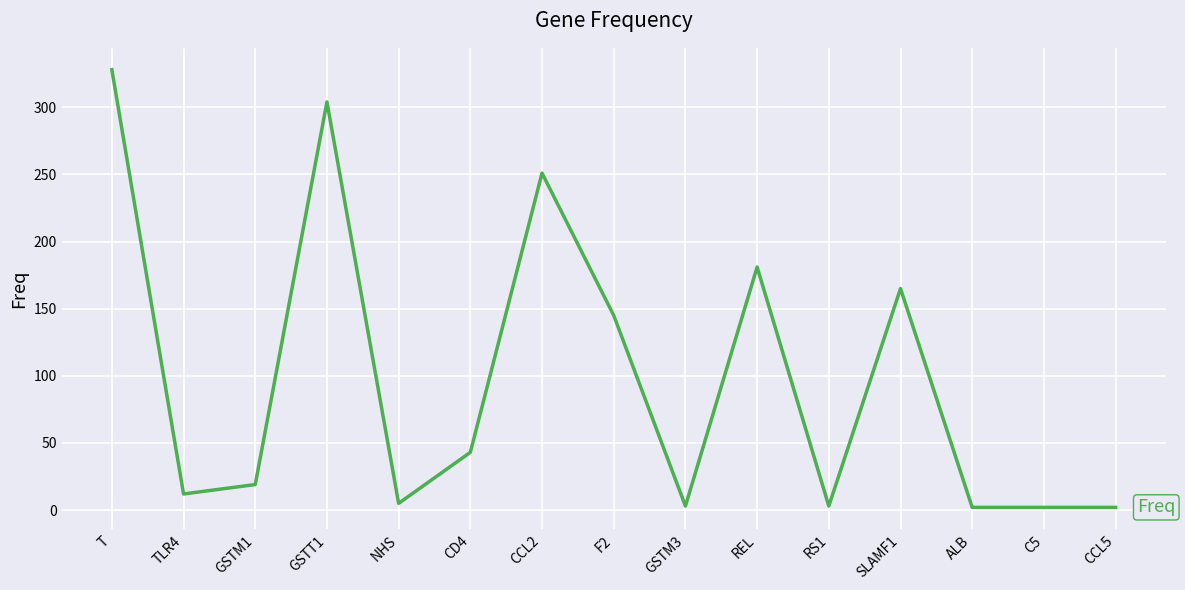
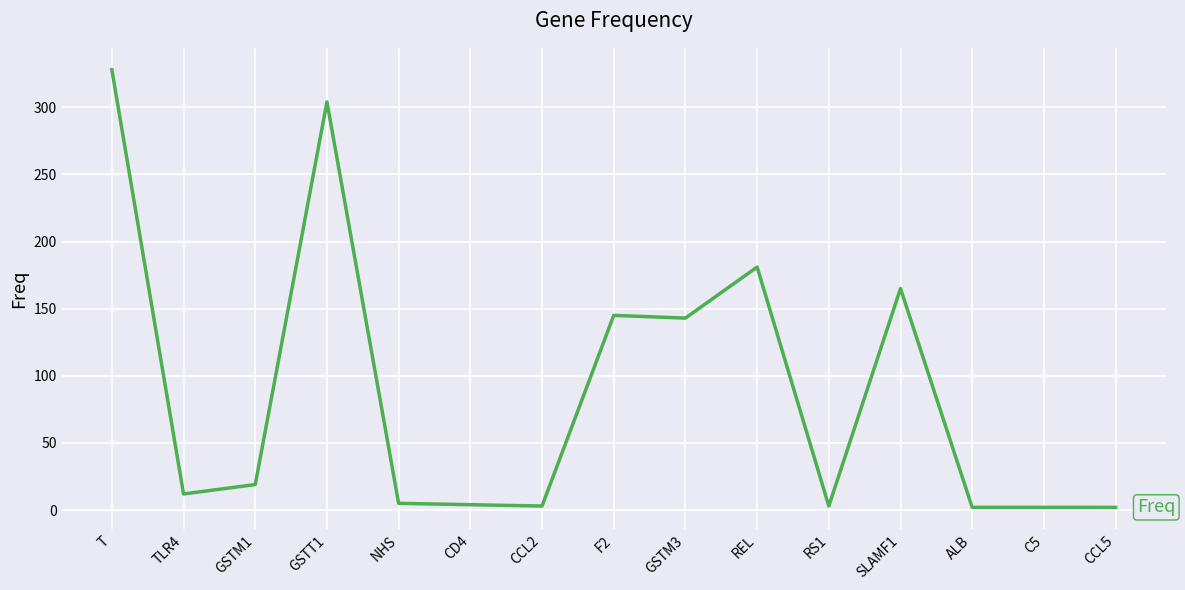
CD4: 43 -> 4
CCL2: 251 -> 3
GSTM3: 3 -> 143
